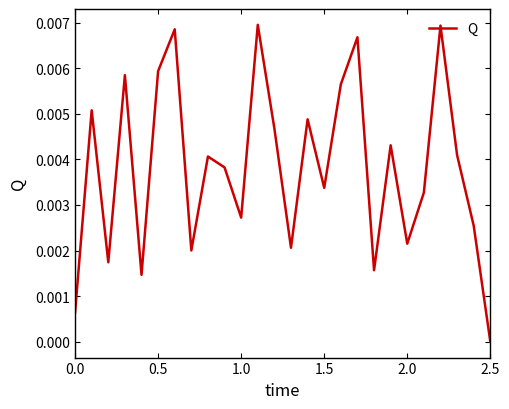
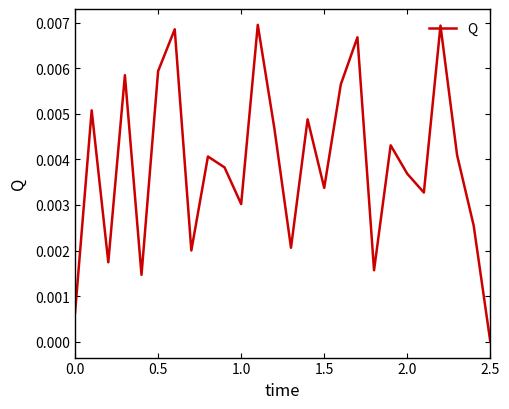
1.0: 0.0027 -> 0.0030
2.0: 0.0022 -> 0.0037
